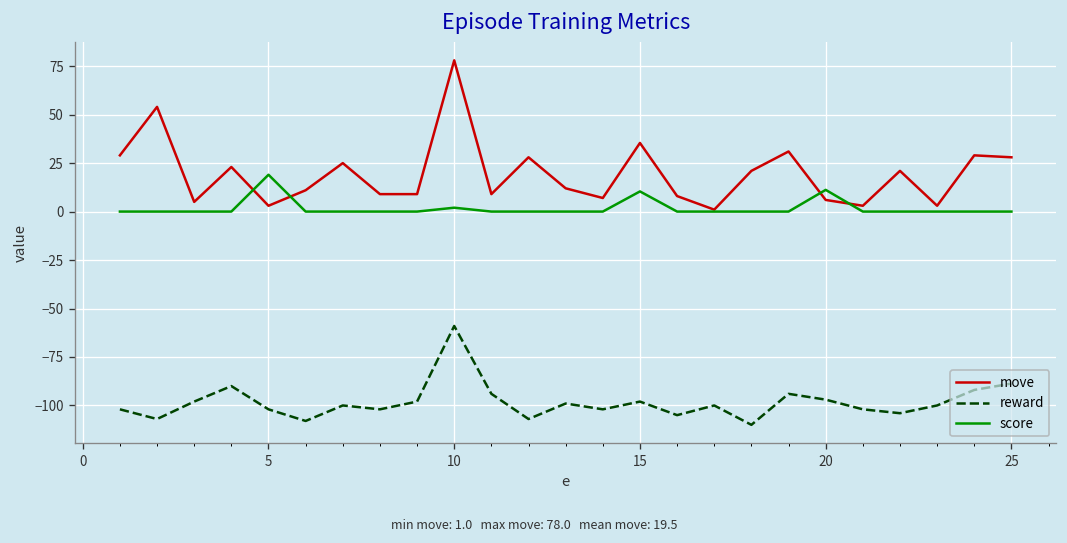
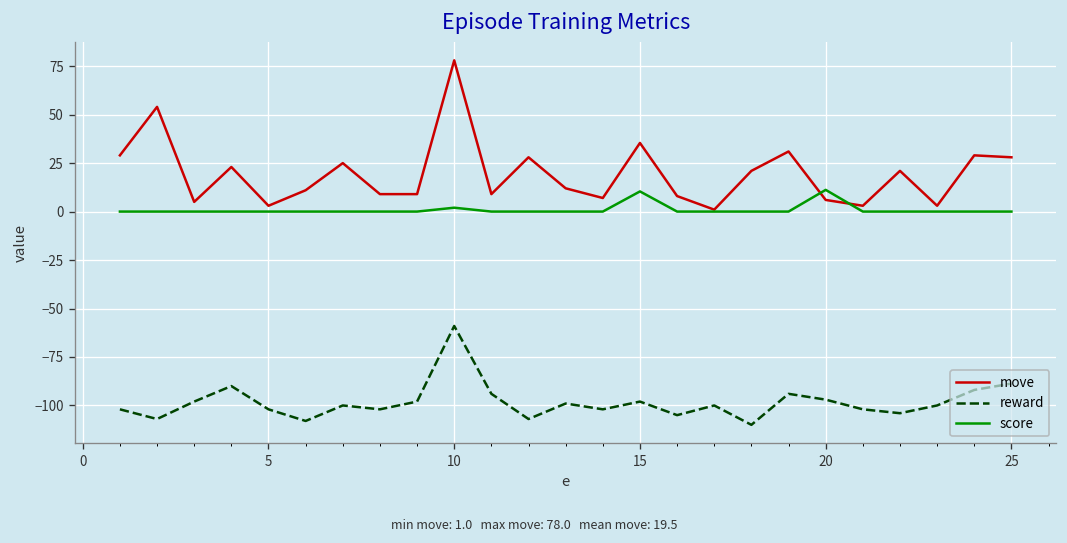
score, 5: 19 -> 0
